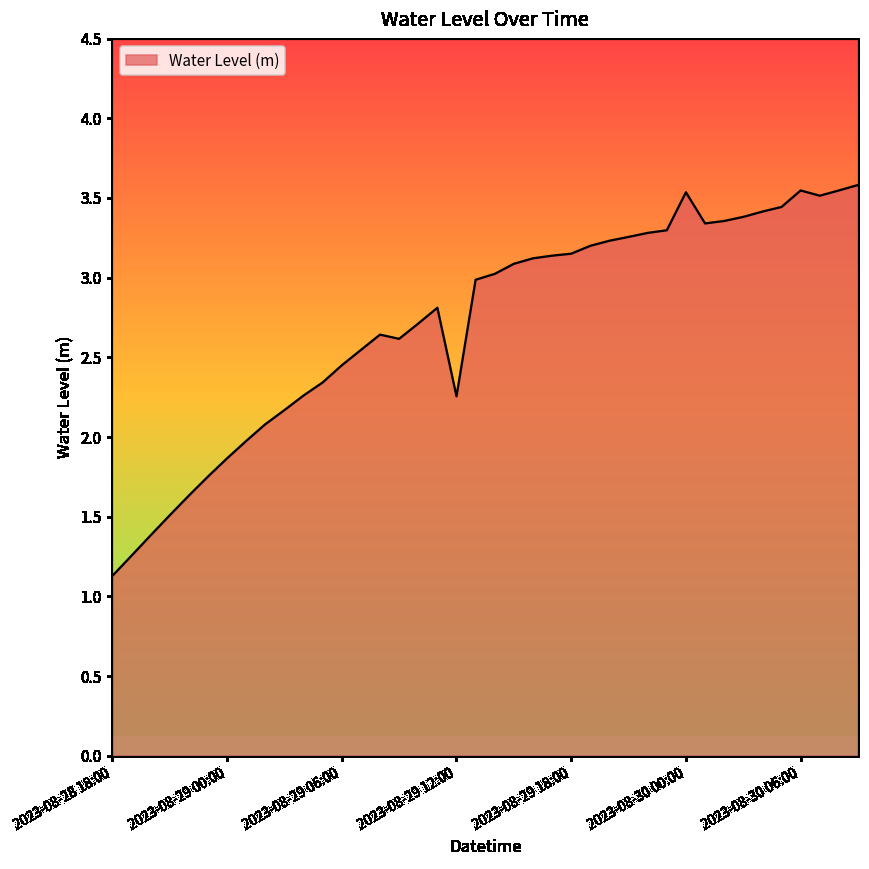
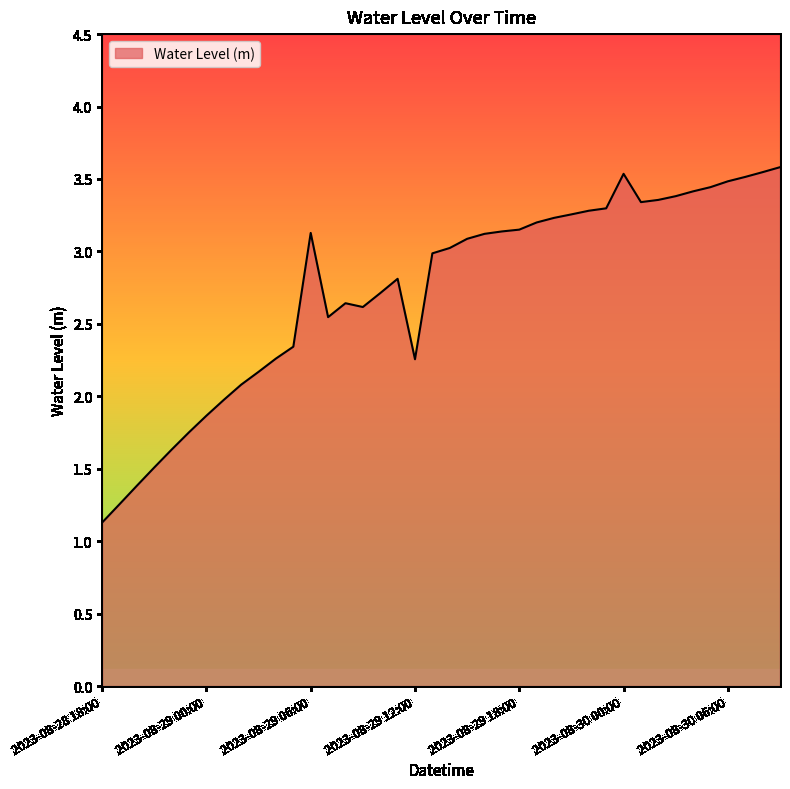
2023-08-29 06:00: 2.45 -> 3.13
2023-08-30 06:00: 3.55 -> 3.48
